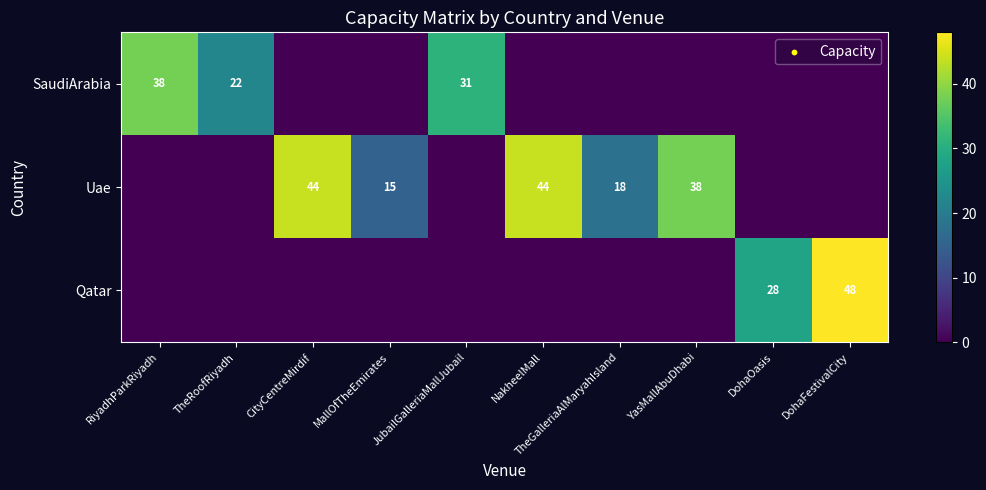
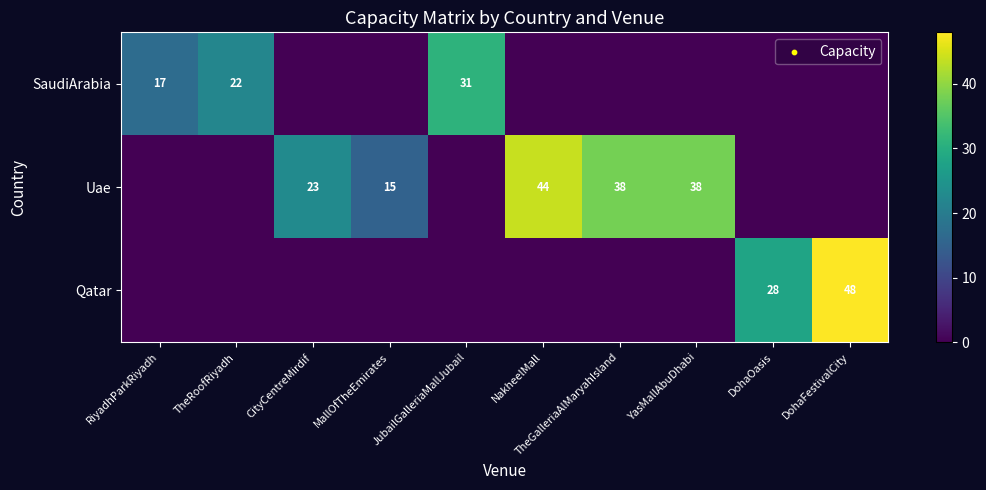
SaudiArabia, RiyadhParkRiyadh: 38 -> 17
Uae, CityCentreMirdif: 44 -> 23
Uae, TheGalleriaAlMaryahIsland: 18 -> 38
